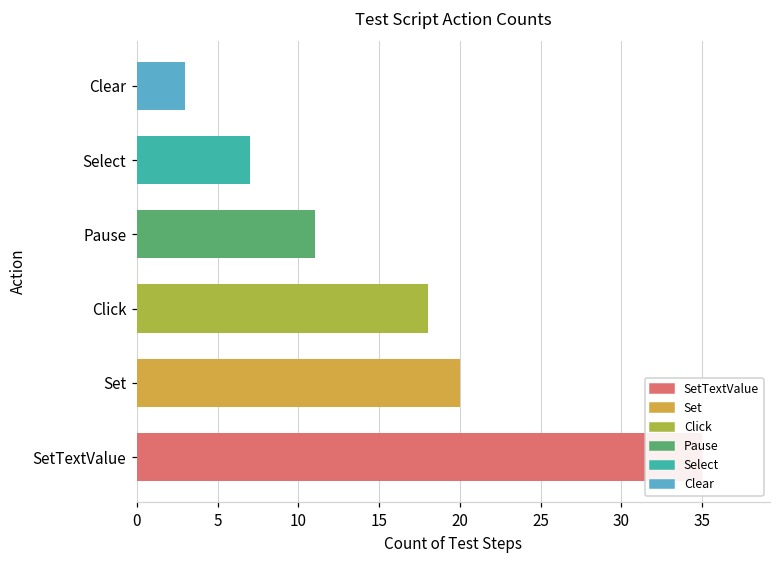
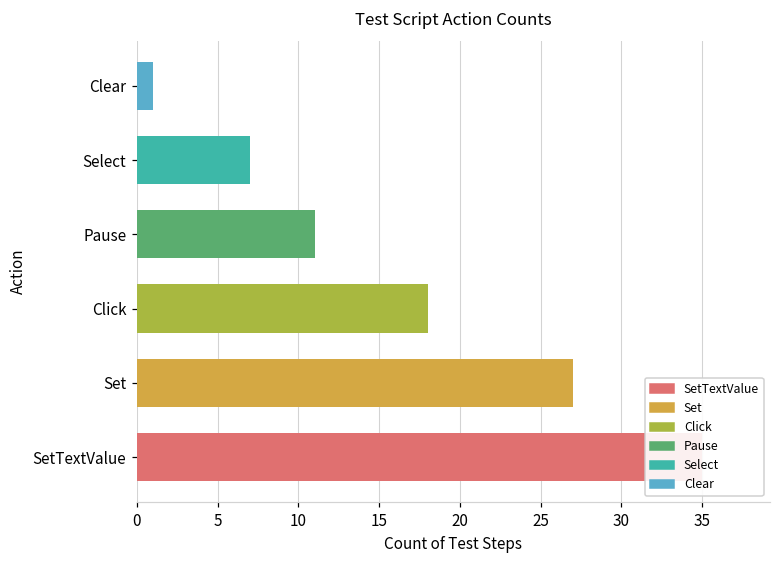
Clear: 3 -> 1
Set: 20 -> 27
